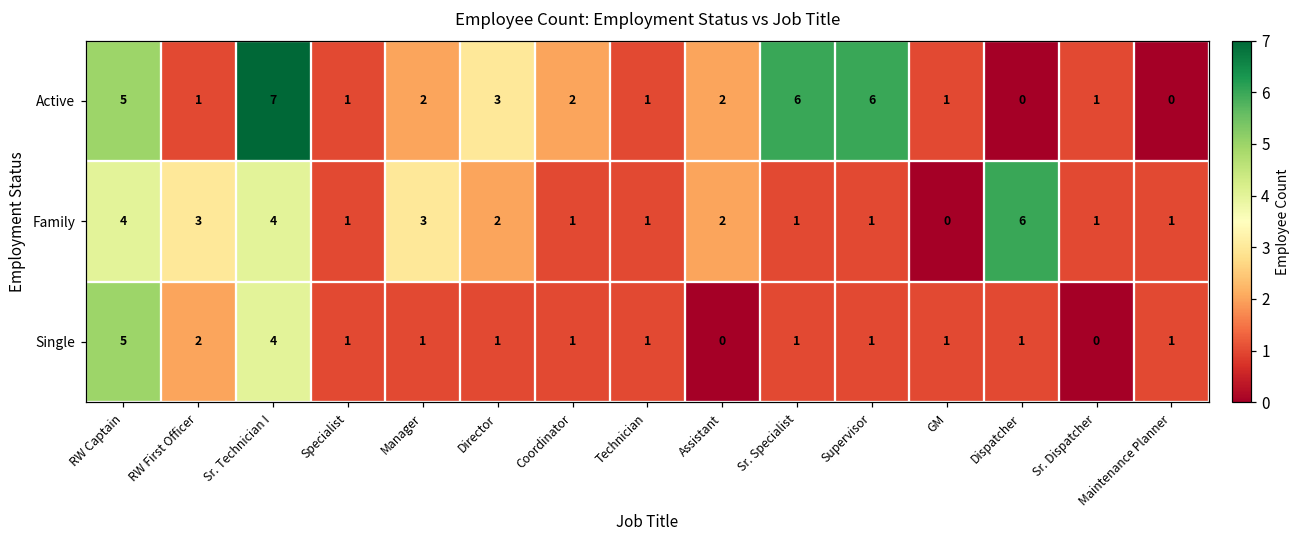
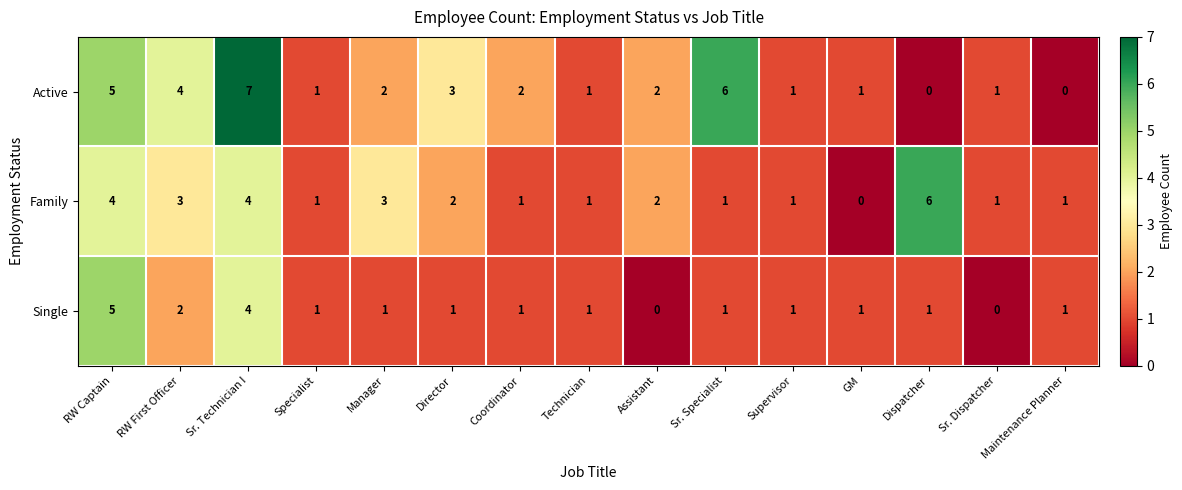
Active, RW First Officer: 1 -> 4
Active, Supervisor: 6 -> 1
